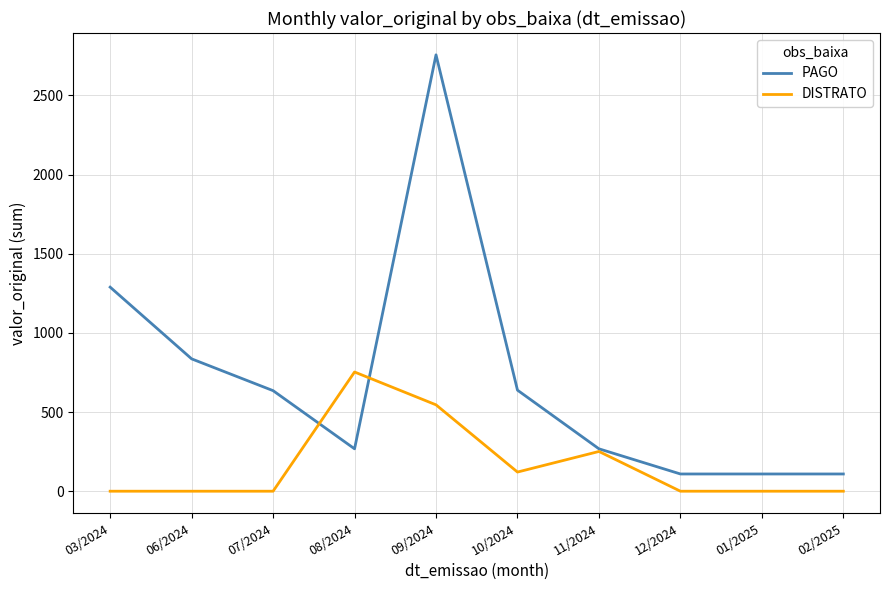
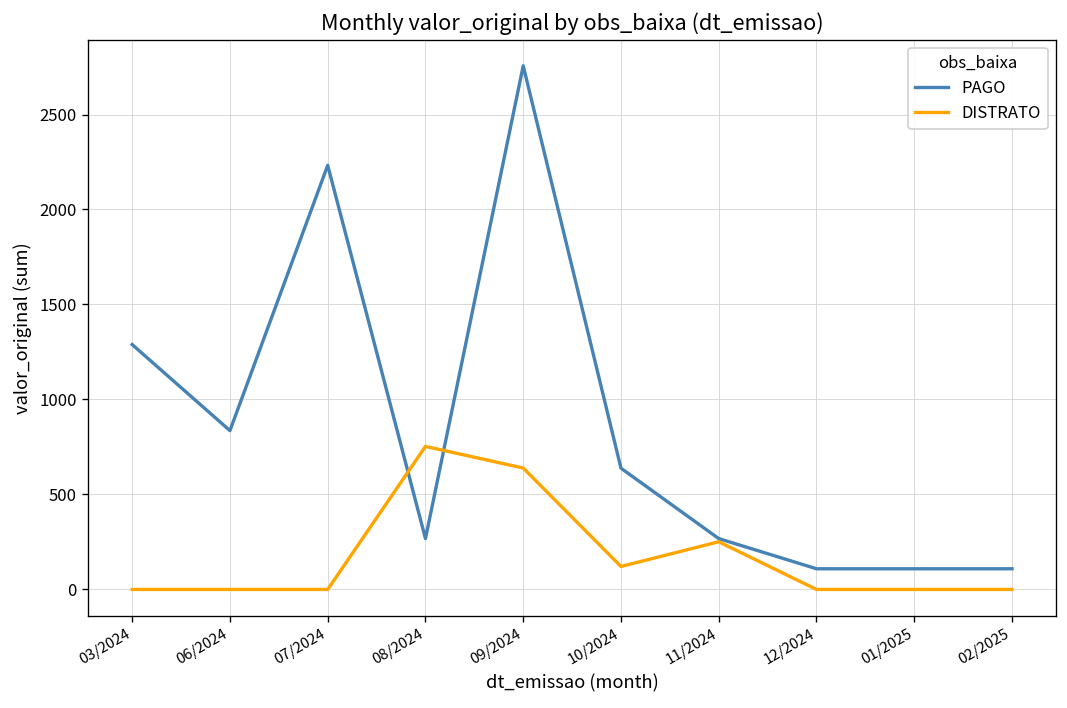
PAGO, 07/2024: 640 -> 2230
DISTRATO, 09/2024: 550 -> 640
